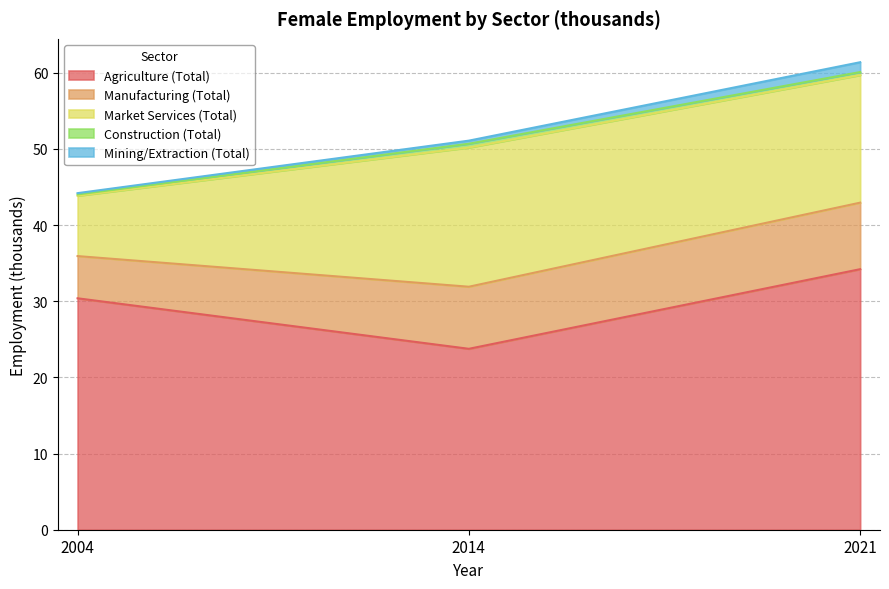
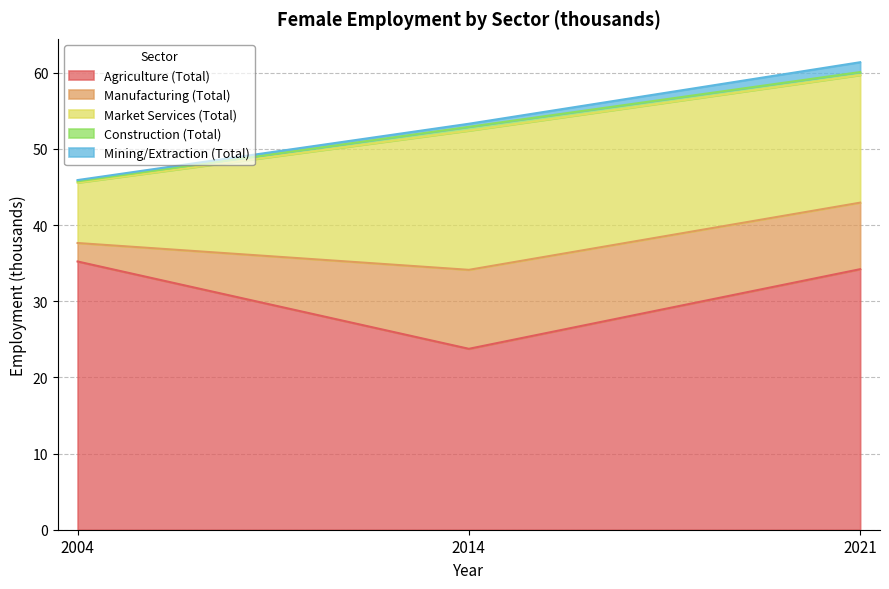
Agriculture (Total), 2004: 30 -> 35
Manufacturing (Total), 2004: 6 -> 2
Manufacturing (Total), 2014: 8 -> 10
